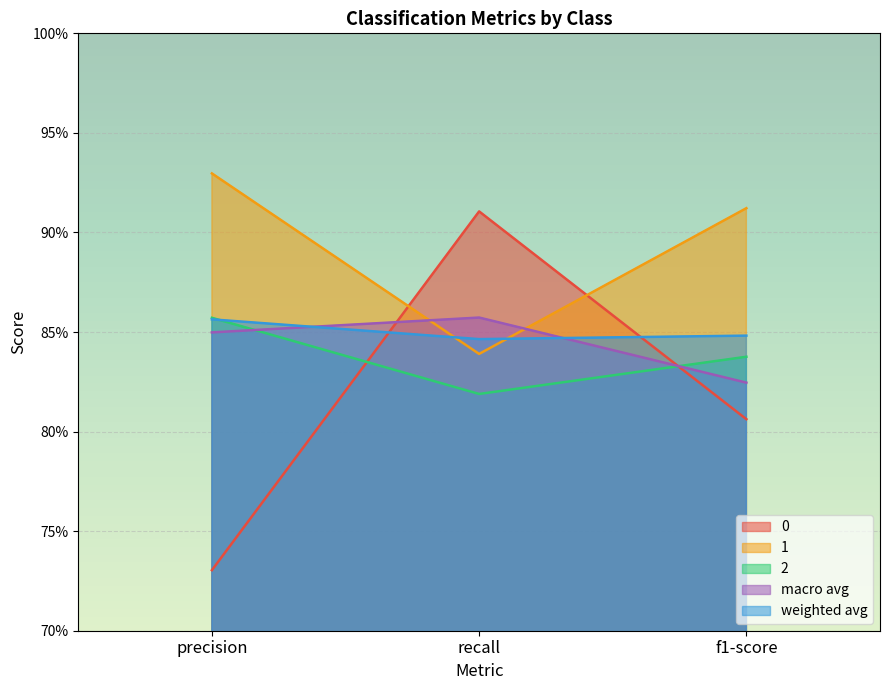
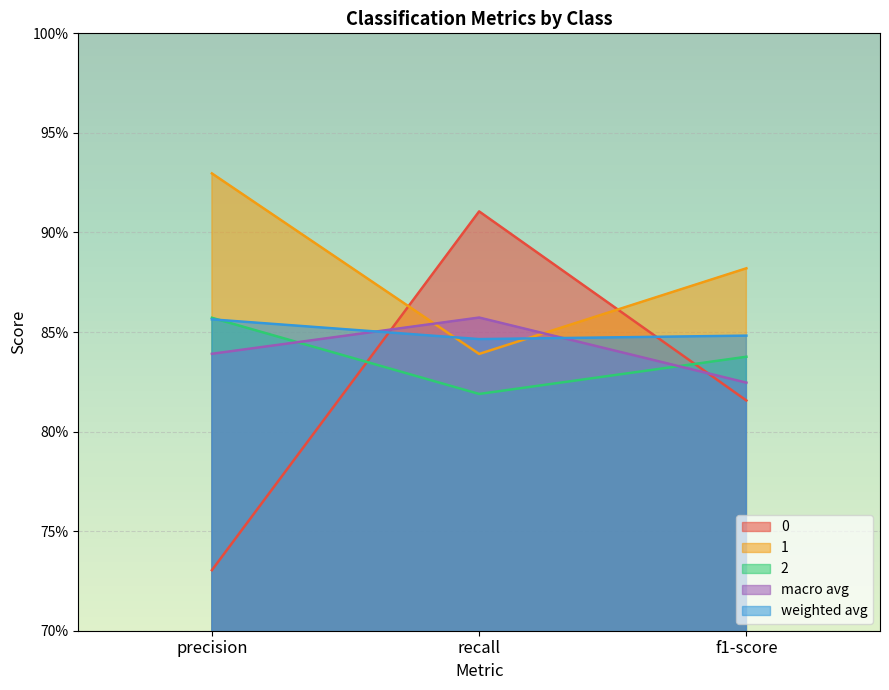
macro avg, precision: 85.0% -> 83.9%
0, f1-score: 80.6% -> 81.6%
1, f1-score: 91.2% -> 88.2%
